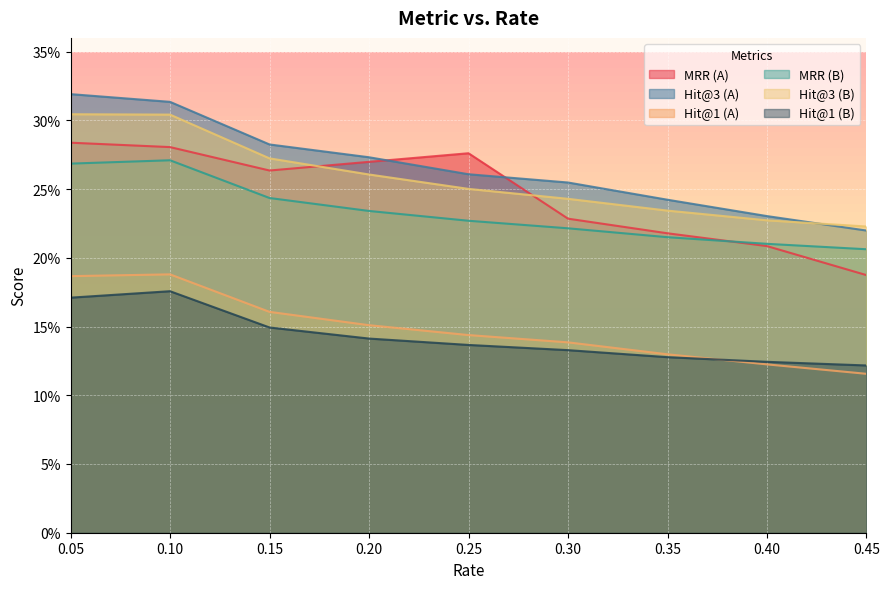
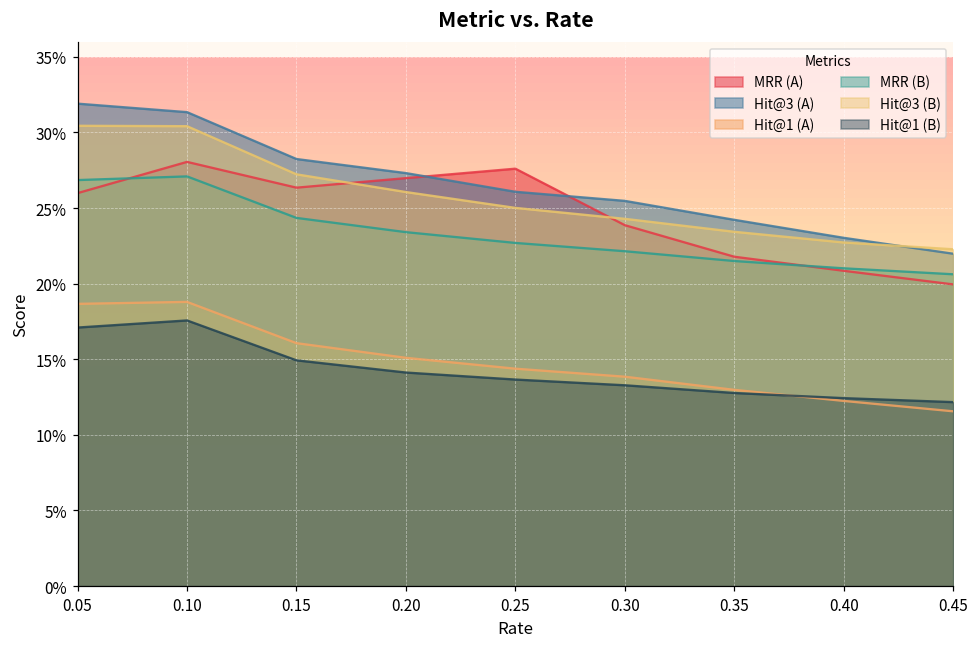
MRR (A), 0.05: 28.4% -> 26.0%
MRR (A), 0.30: 22.8% -> 23.9%
MRR (A), 0.45: 18.7% -> 20.0%
